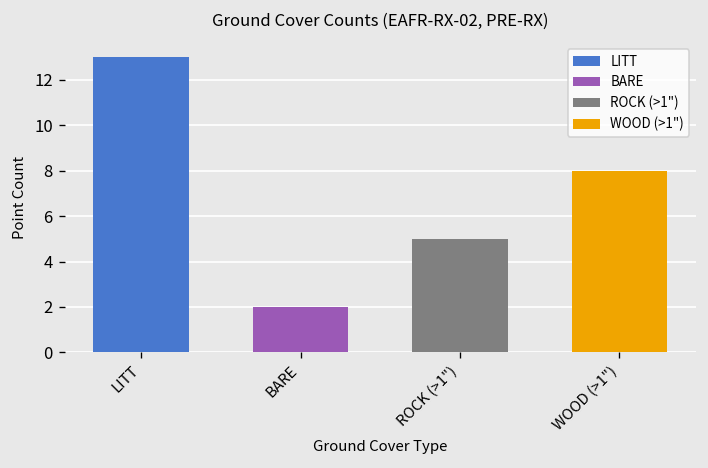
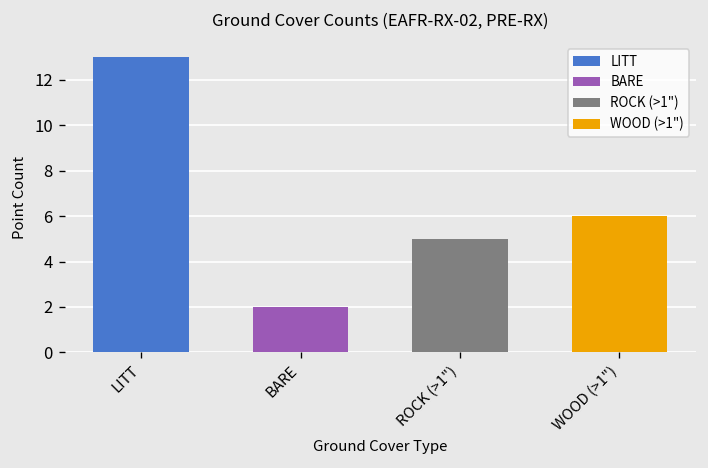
WOOD (>1"): 8 -> 6
